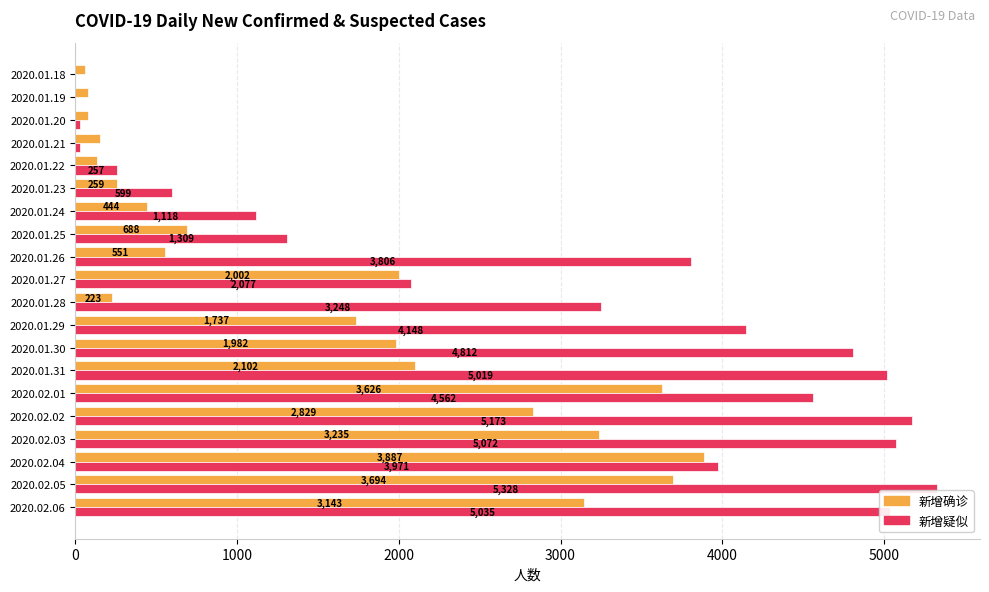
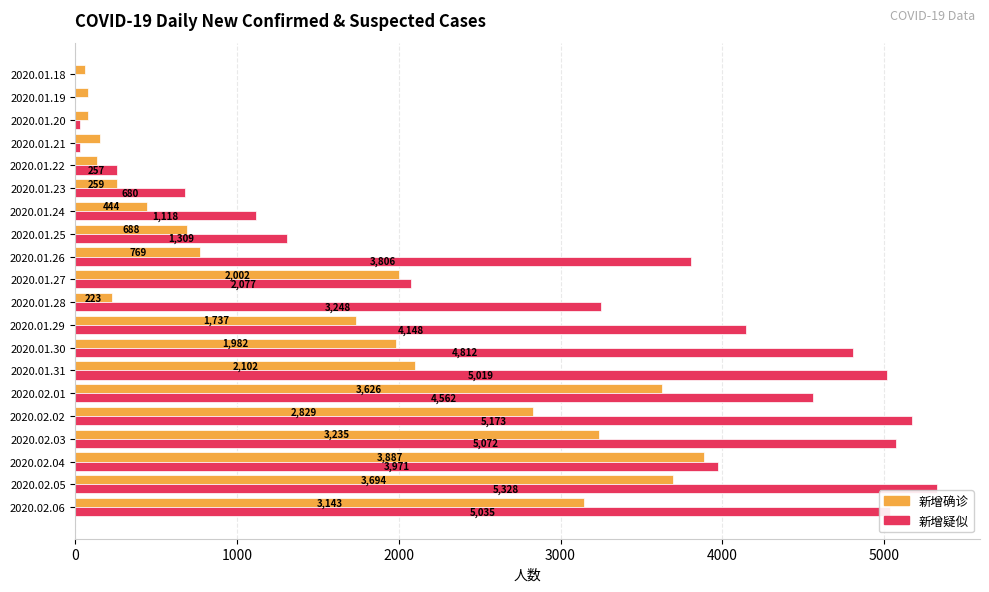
新增疑似, 2020.01.23: 599 -> 680
新增确诊, 2020.01.26: 551 -> 769
